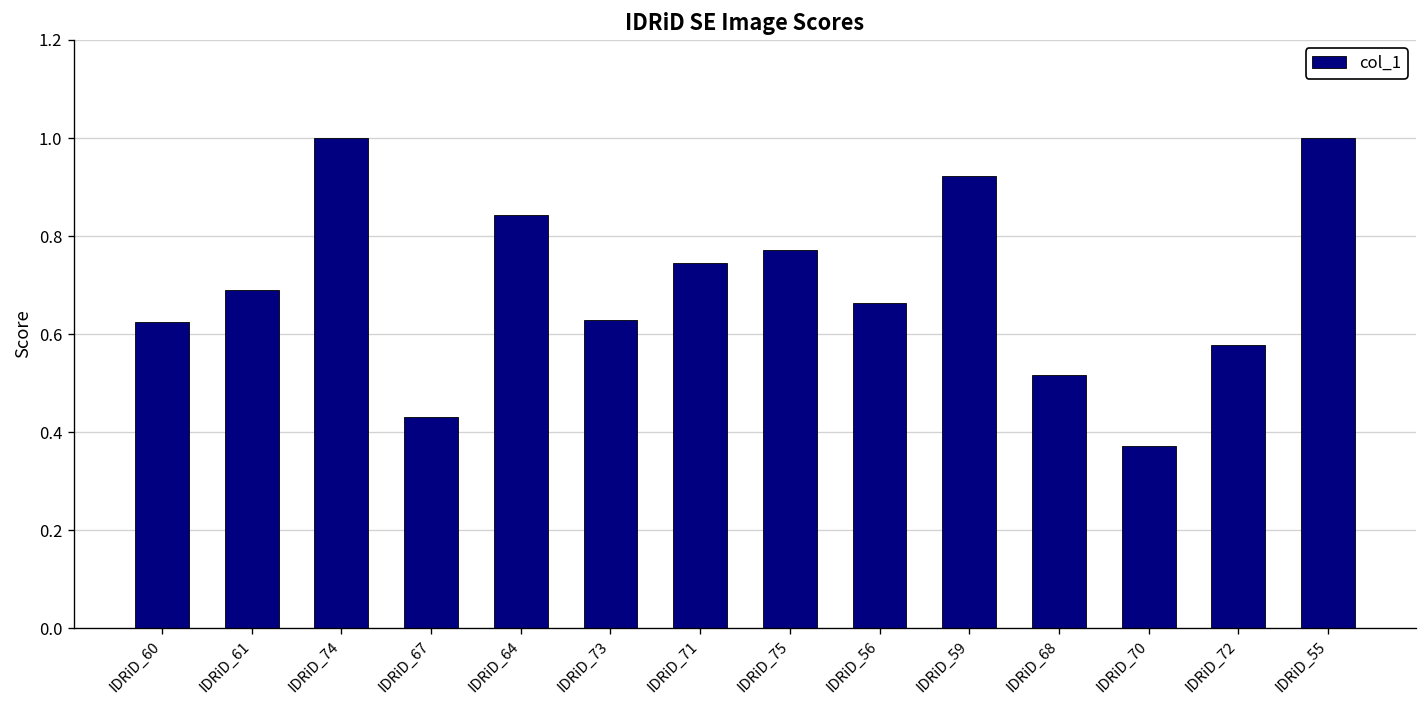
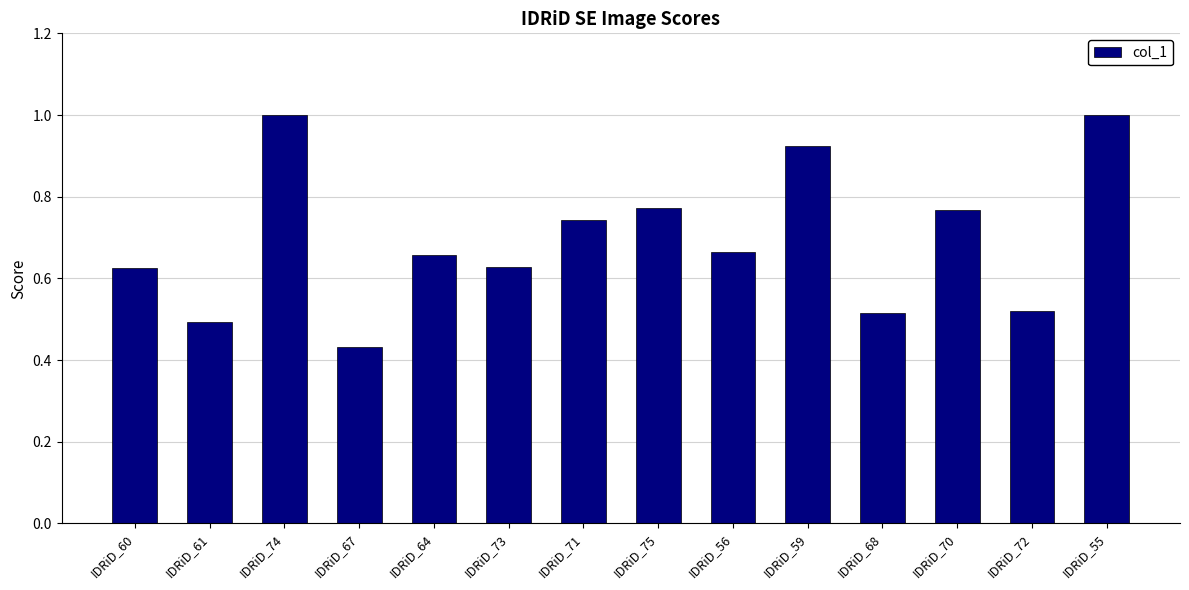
IDRiD_61: 0.69 -> 0.49
IDRiD_64: 0.84 -> 0.66
IDRiD_70: 0.37 -> 0.77
IDRiD_72: 0.58 -> 0.52
